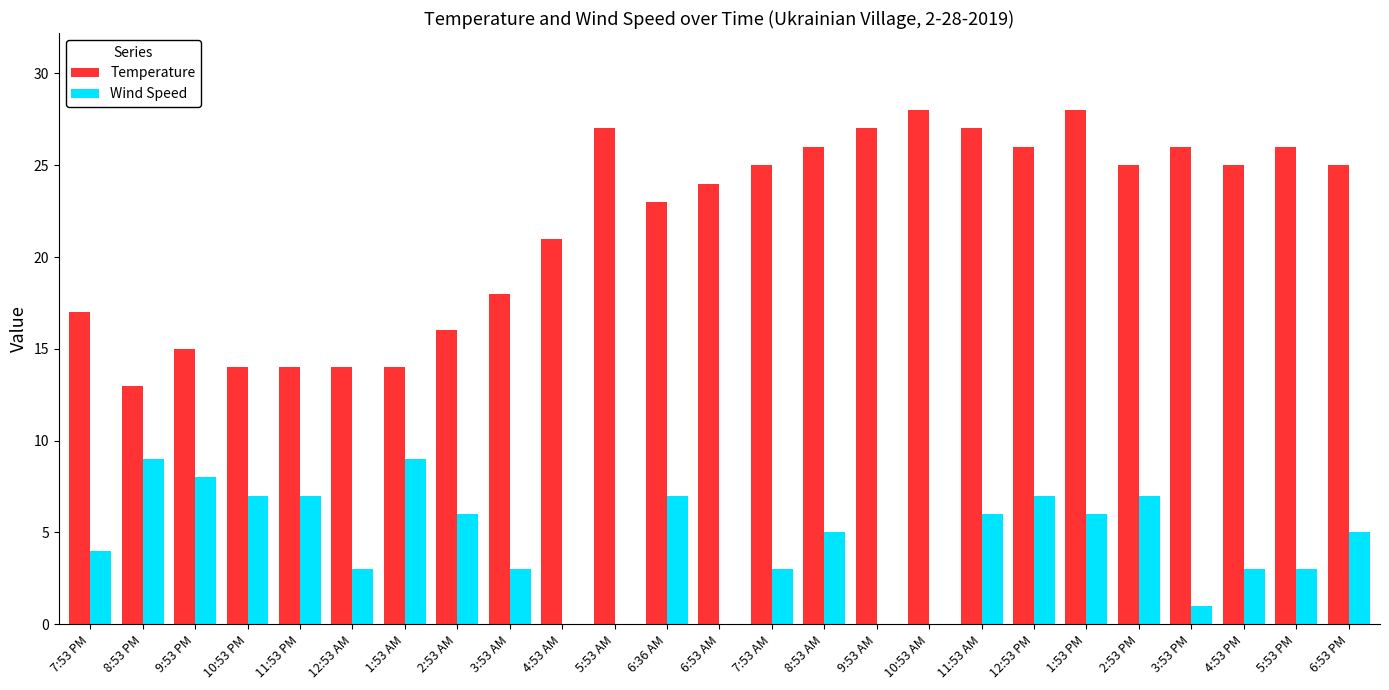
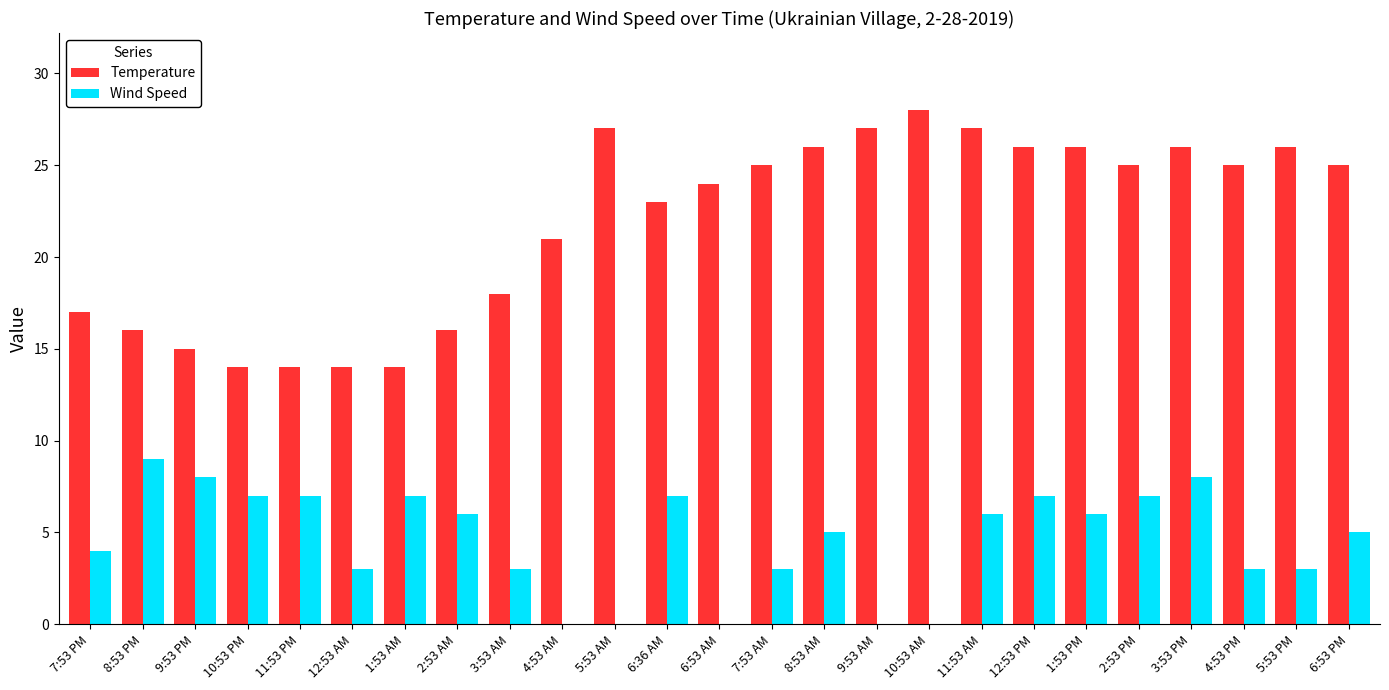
Temperature, 8:53 PM: 13 -> 16
Wind Speed, 1:53 AM: 9 -> 7
Temperature, 1:53 PM: 28 -> 26
Wind Speed, 3:53 PM: 1 -> 8
